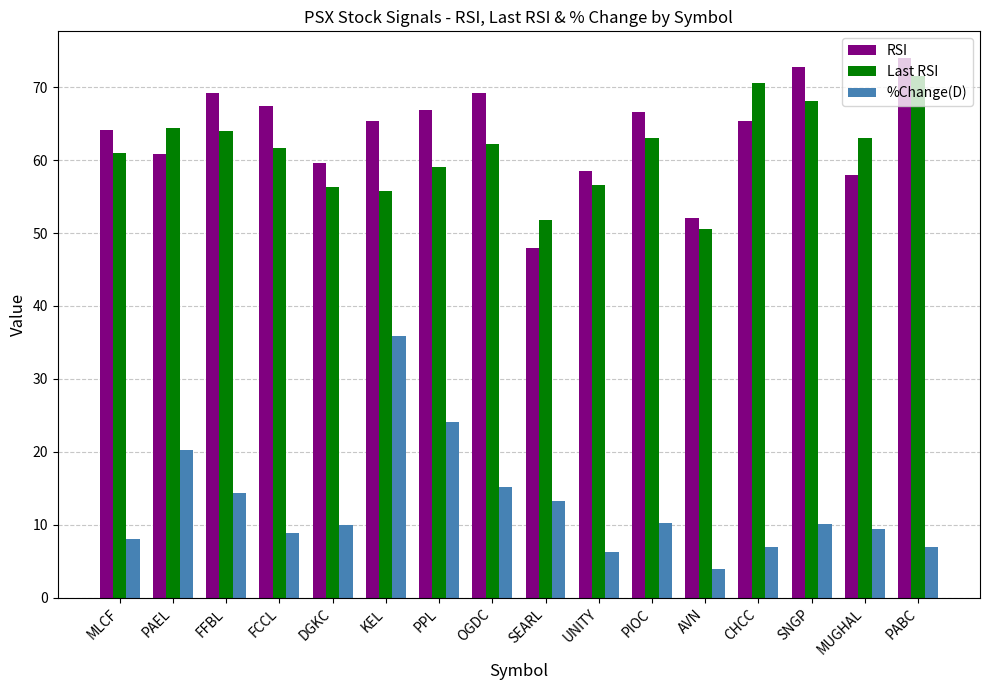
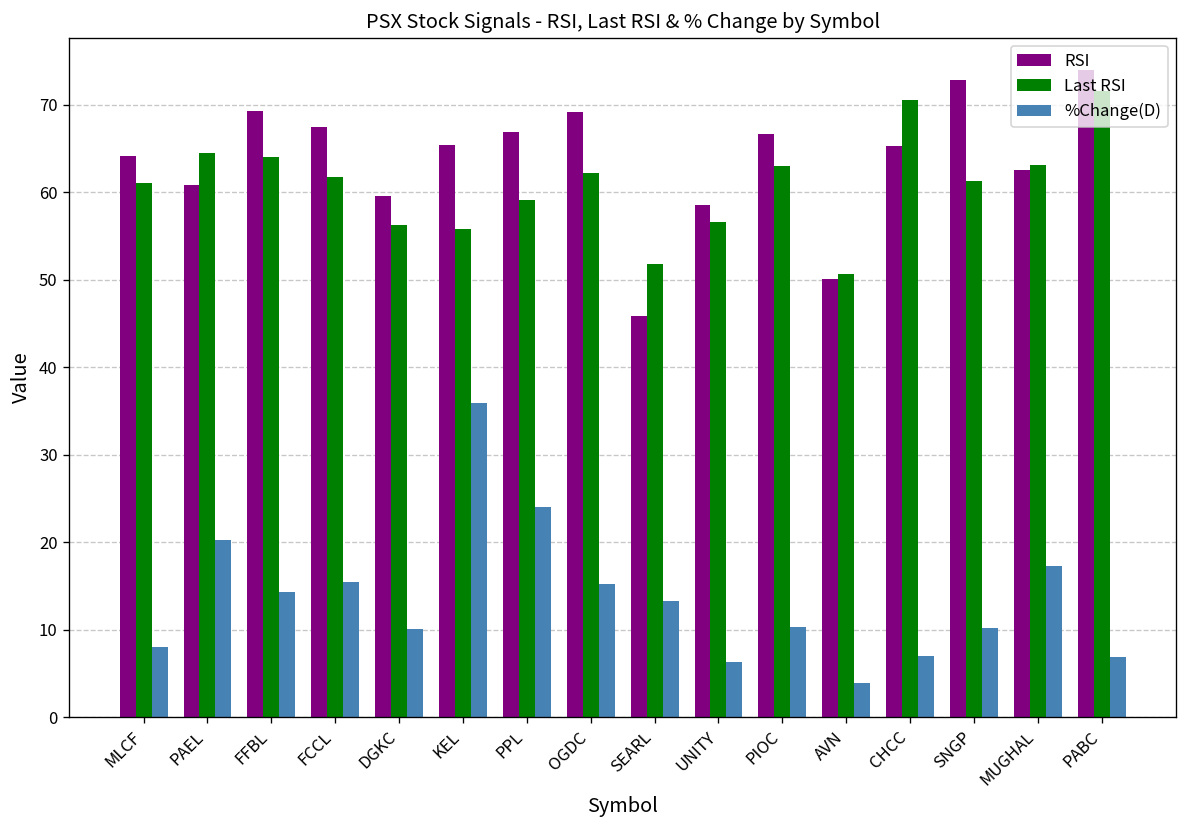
%Change(D), FCCL: 9 -> 15
RSI, SEARL: 48 -> 46
RSI, AVN: 52 -> 50
Last RSI, SNGP: 68 -> 61
RSI, MUGHAL: 58 -> 63
%Change(D), MUGHAL: 9 -> 17
